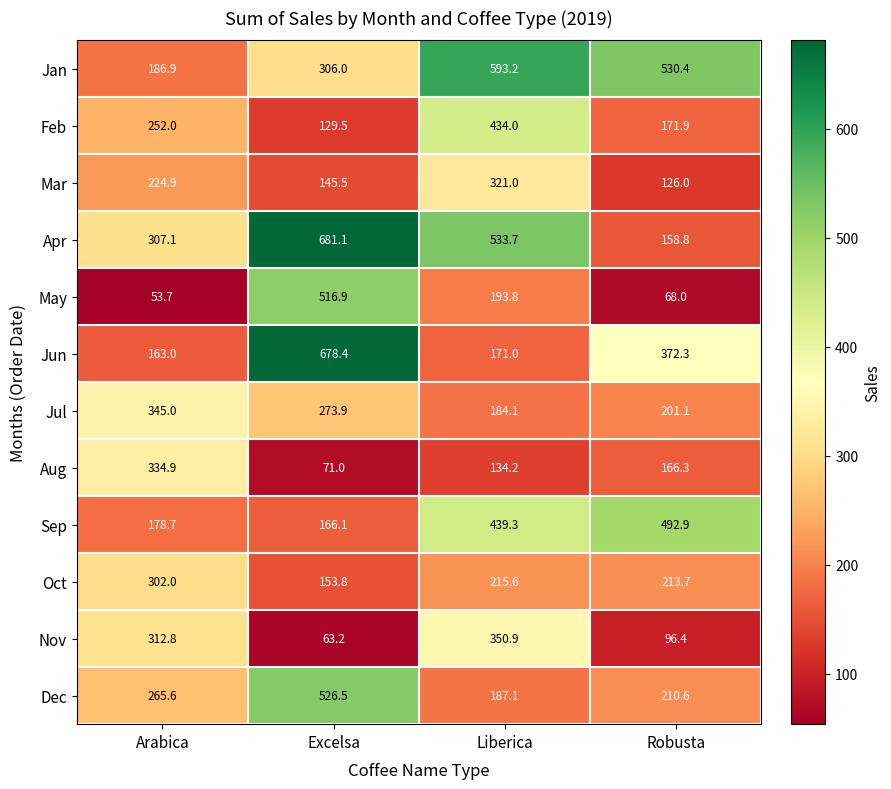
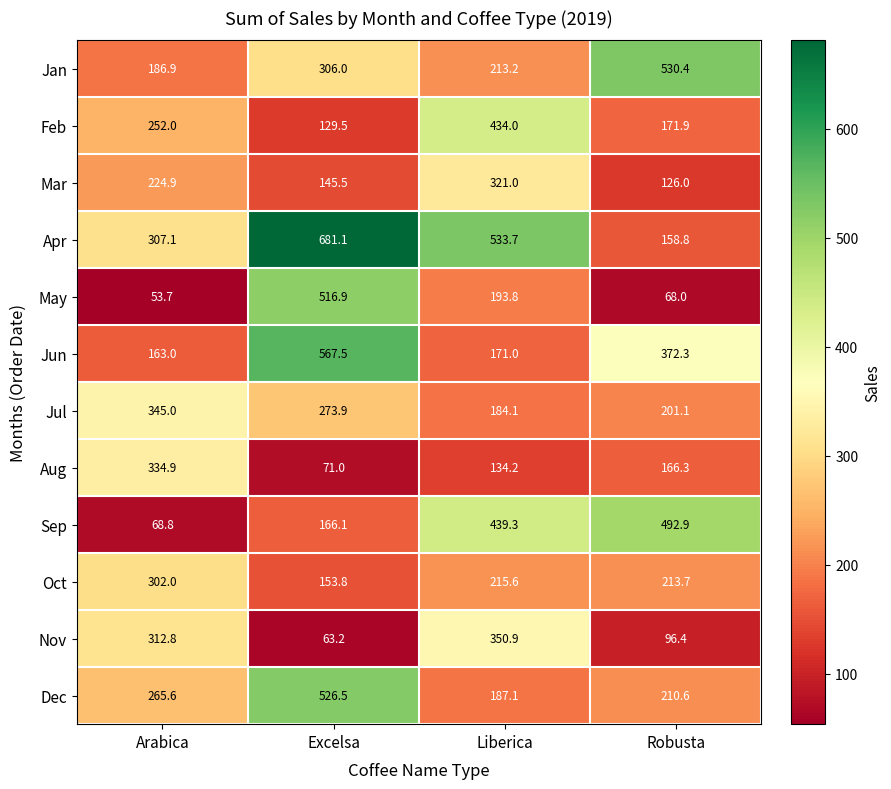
Jan, Liberica: 593.2 -> 213.2
Jun, Excelsa: 678.4 -> 567.5
Sep, Arabica: 178.7 -> 68.8
